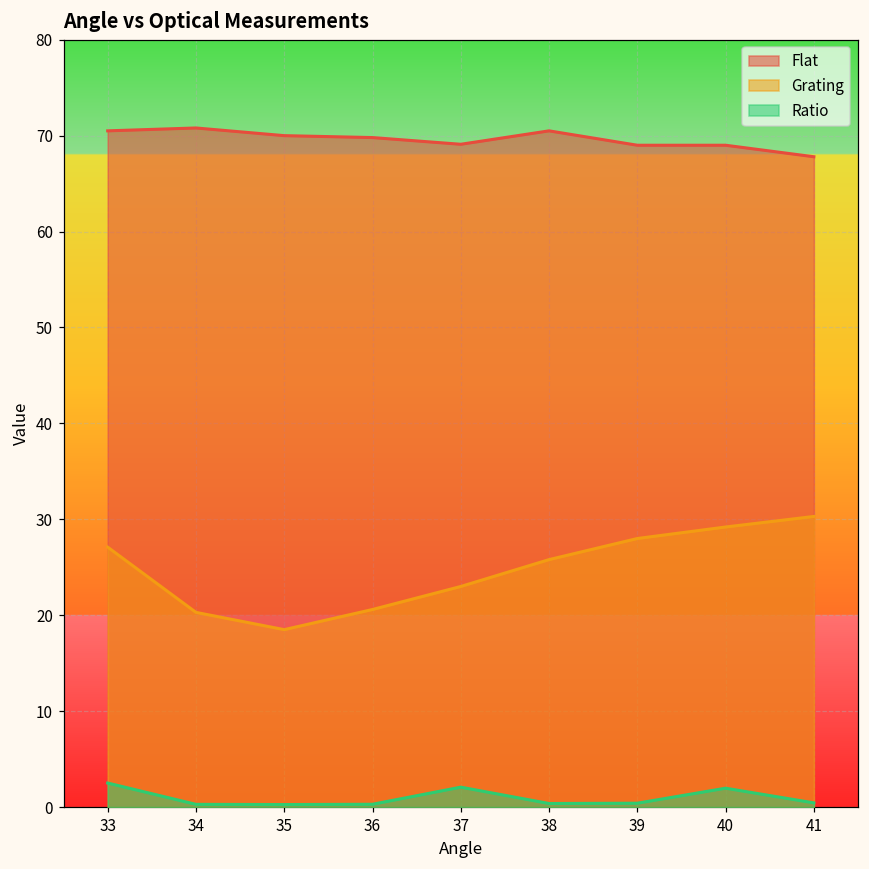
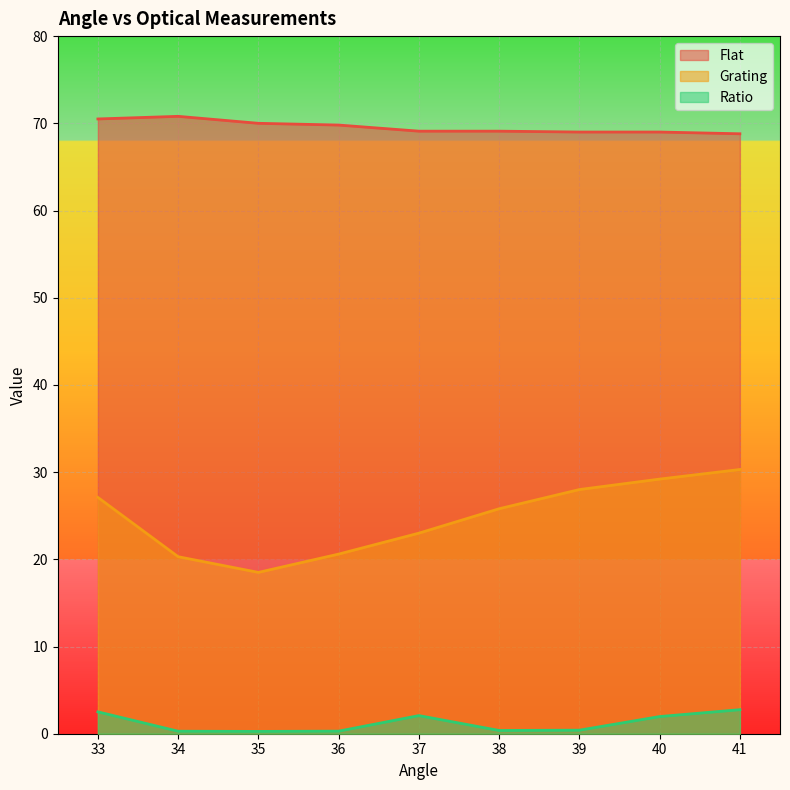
Flat, 38: 71 -> 69
Flat, 41: 68 -> 69
Ratio, 41: 0 -> 3
